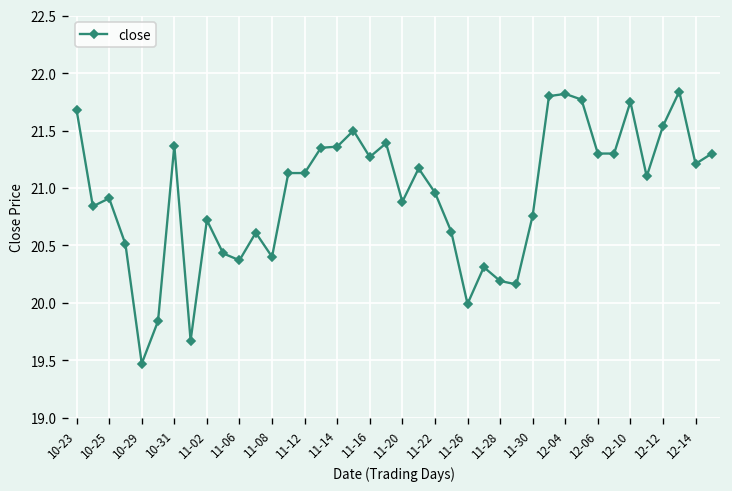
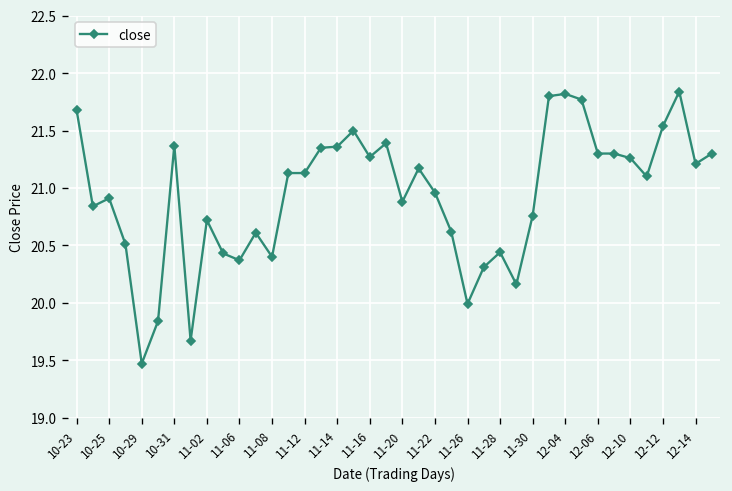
11-28: 20.2 -> 20.4
12-10: 21.8 -> 21.3
